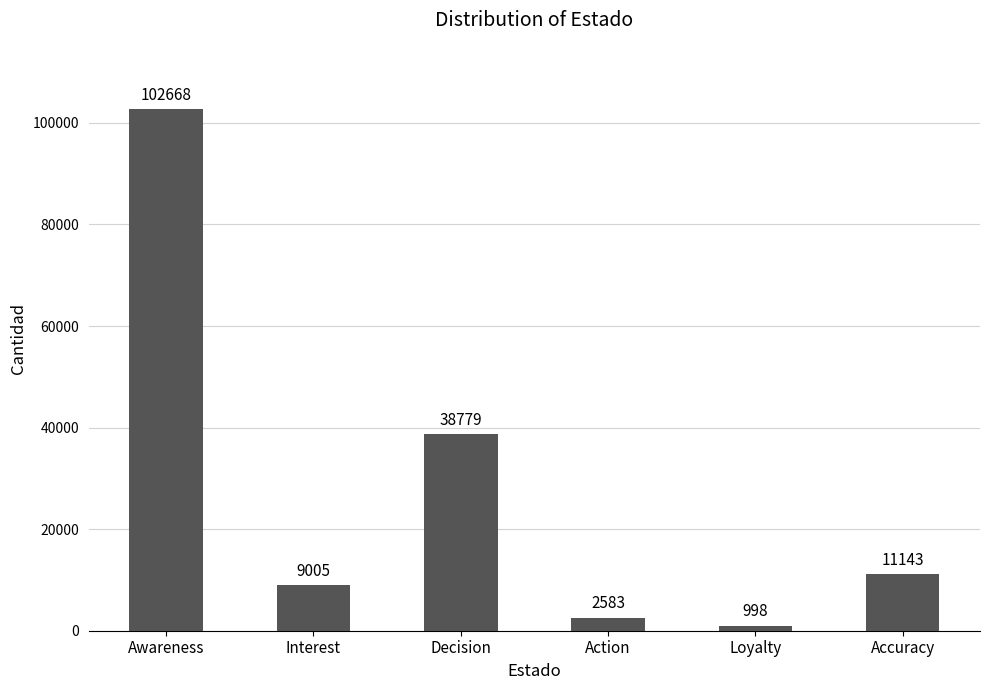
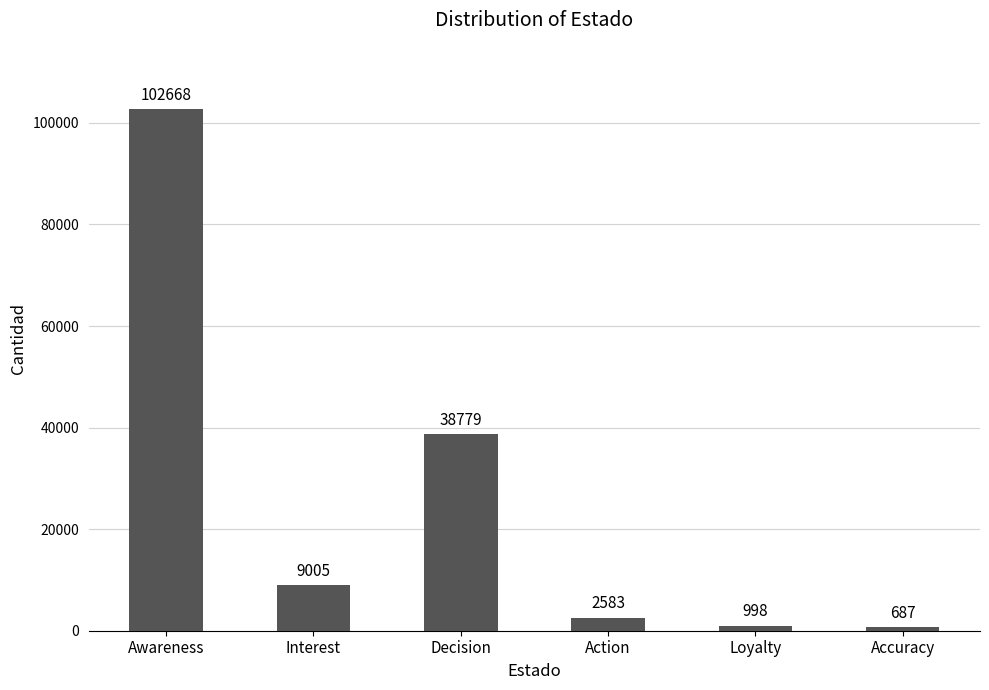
Accuracy: 11143 -> 687
